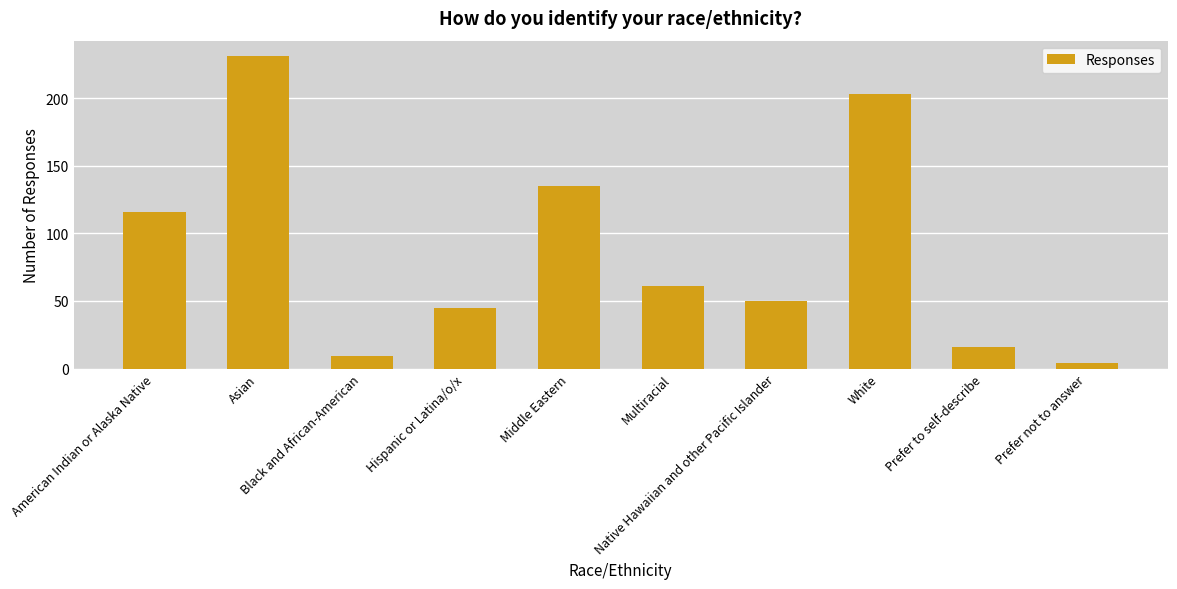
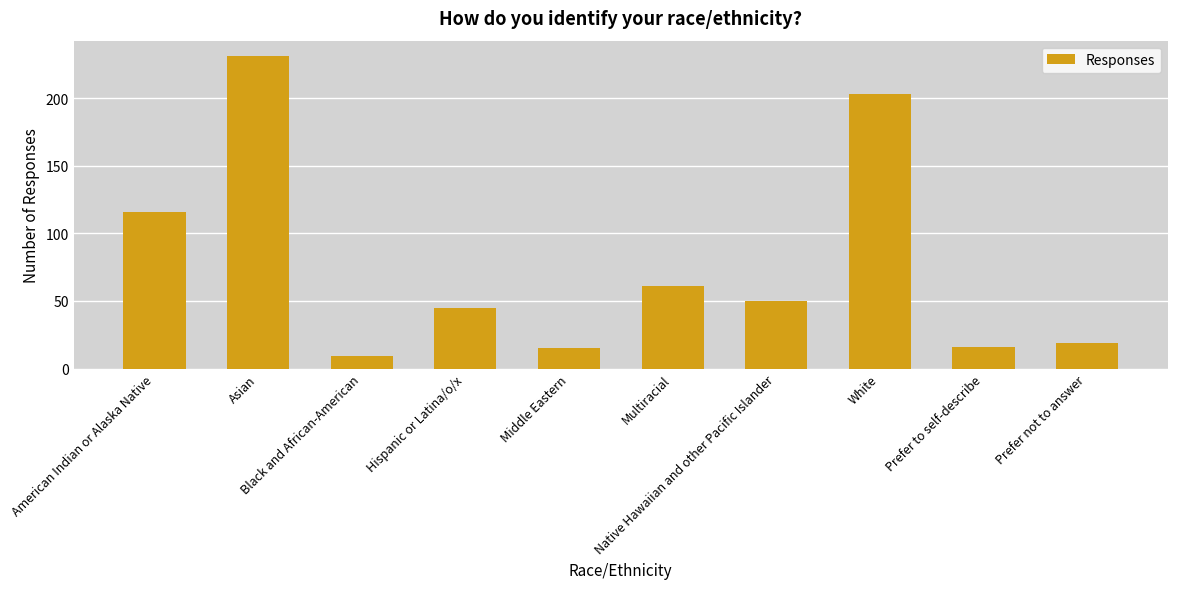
Middle Eastern: 135 -> 15
Prefer not to answer: 4 -> 19
